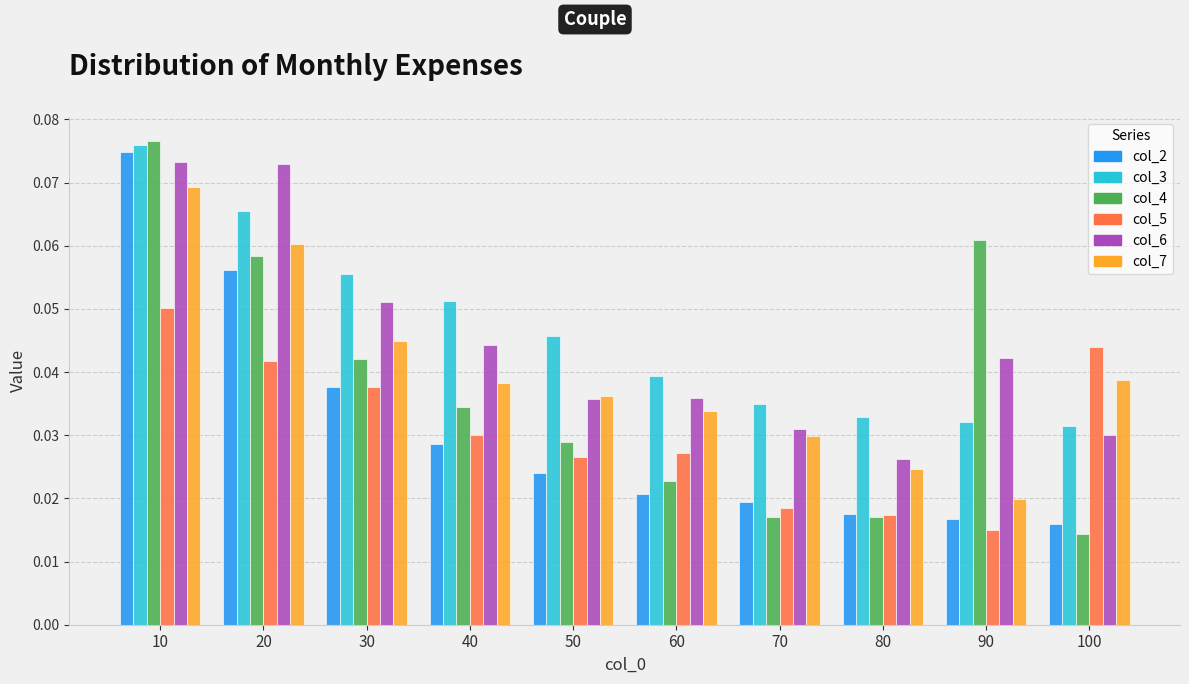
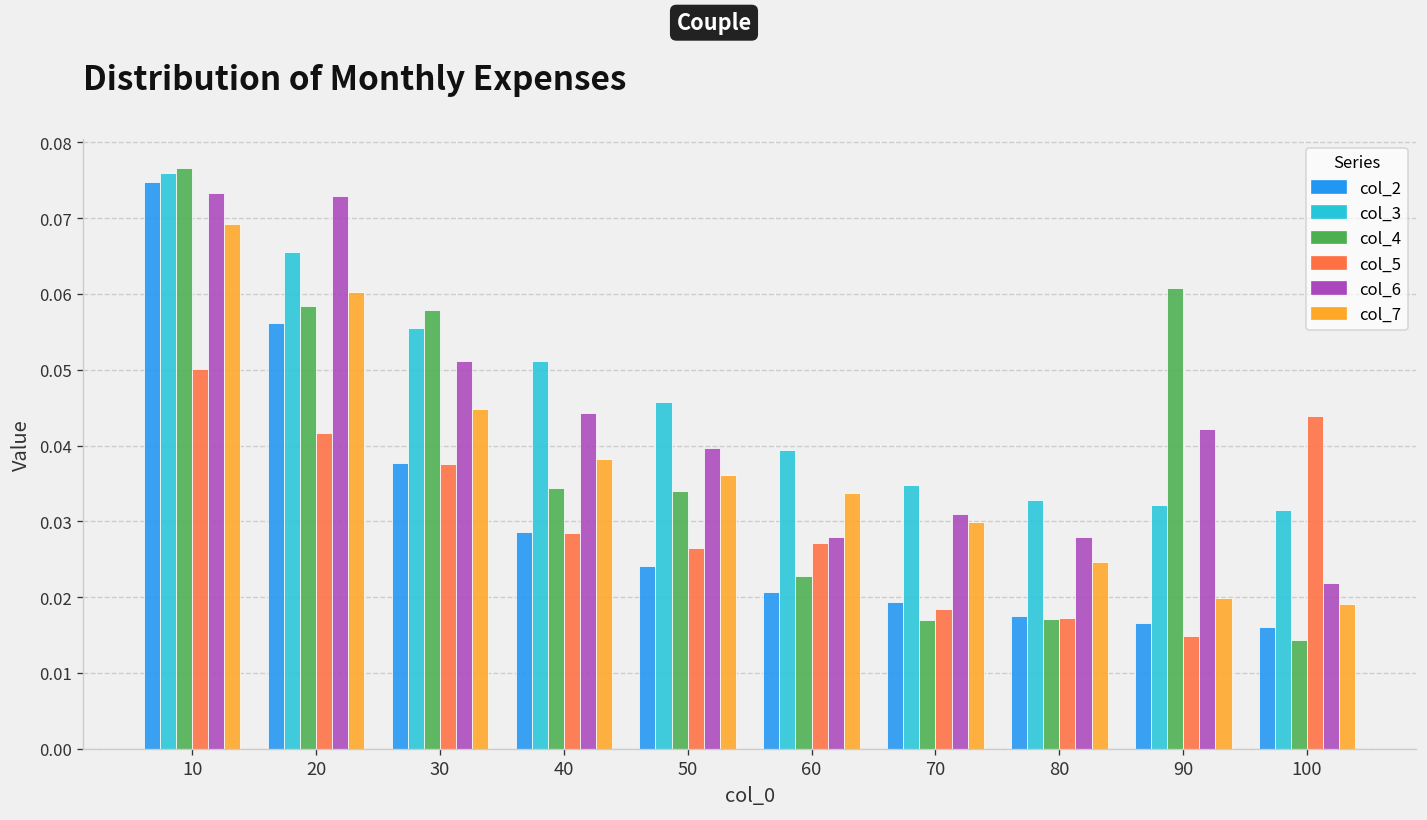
col_4, 30: 0.042 -> 0.058
col_5, 40: 0.030 -> 0.028
col_4, 50: 0.029 -> 0.034
col_6, 50: 0.036 -> 0.040
col_6, 60: 0.036 -> 0.028
col_6, 80: 0.026 -> 0.028
col_6, 100: 0.030 -> 0.022
col_7, 100: 0.039 -> 0.019
